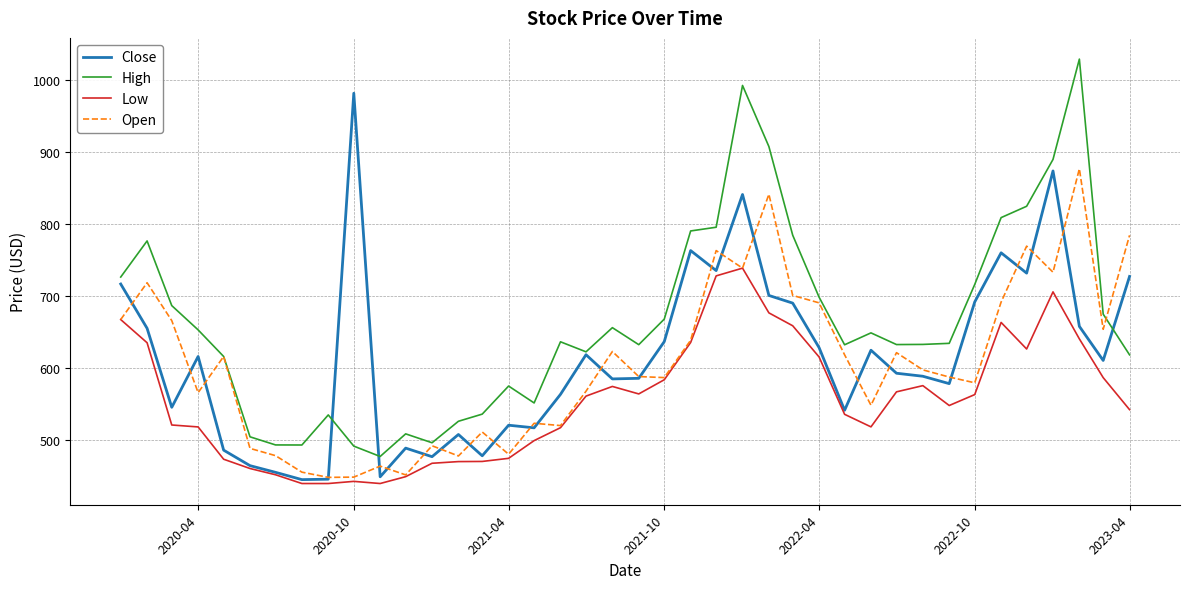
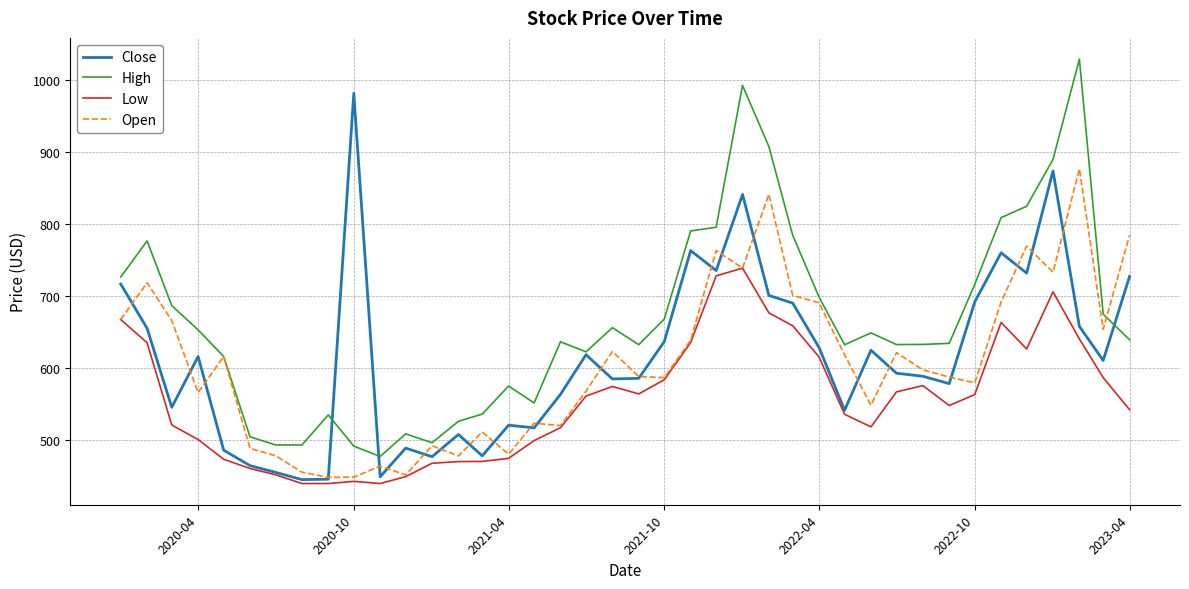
Low, 2020-04: 520 -> 500
High, 2023-04: 620 -> 640
